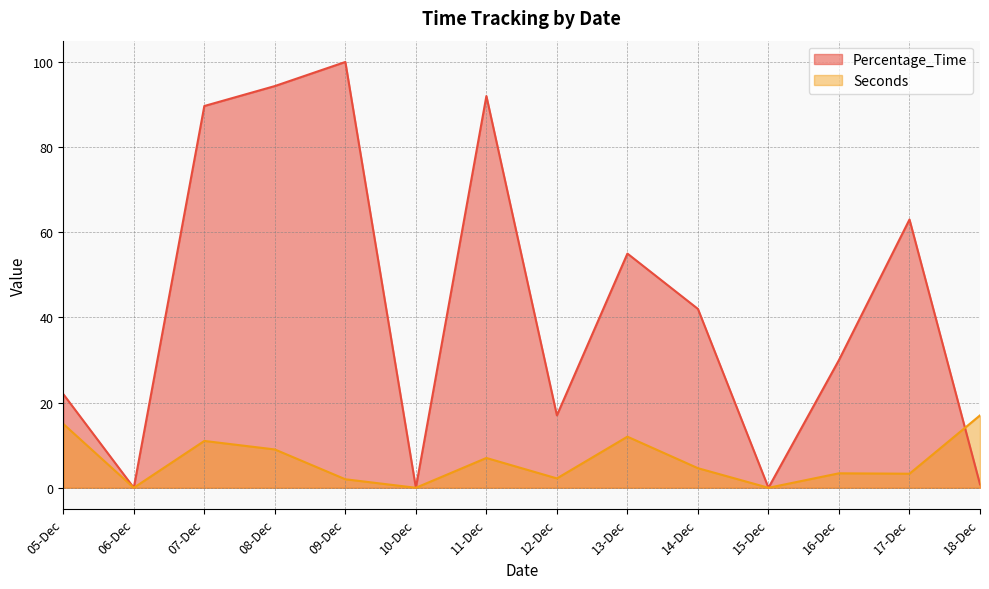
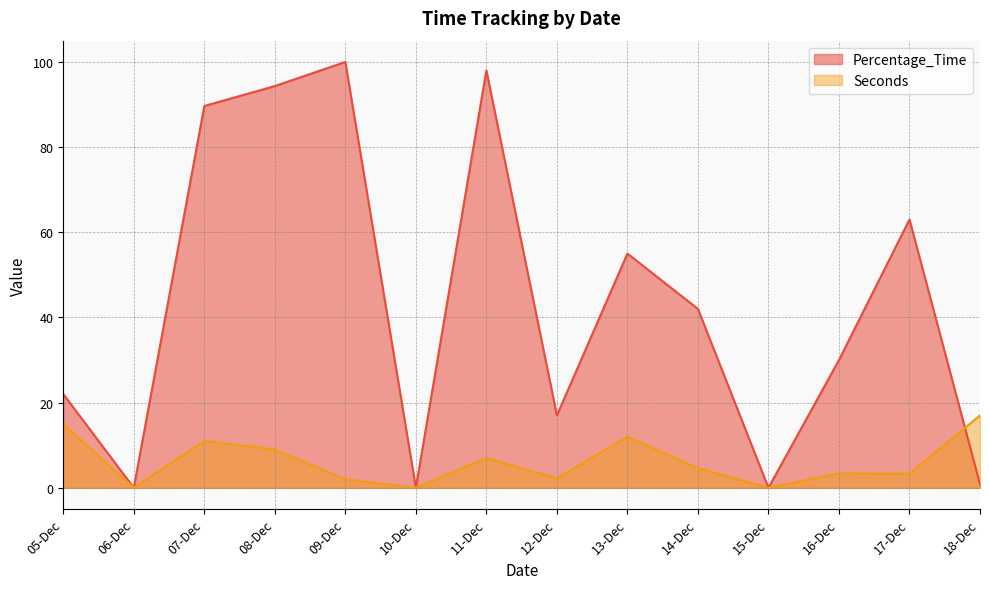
Percentage_Time, 11-Dec: 92 -> 98
